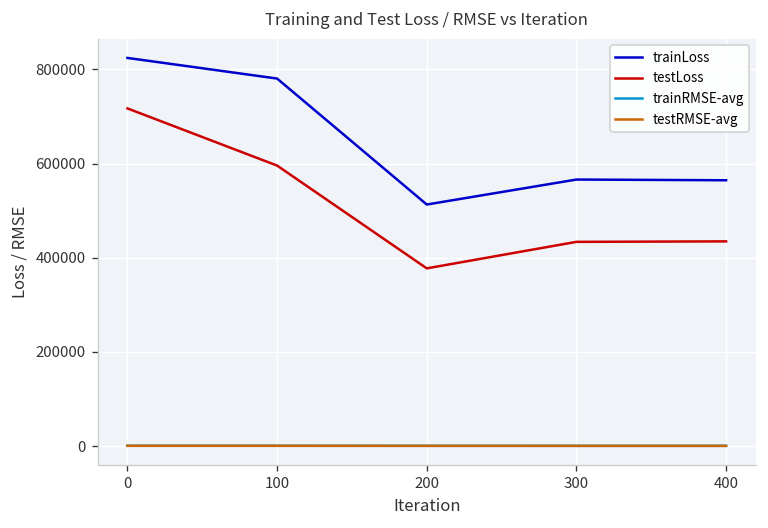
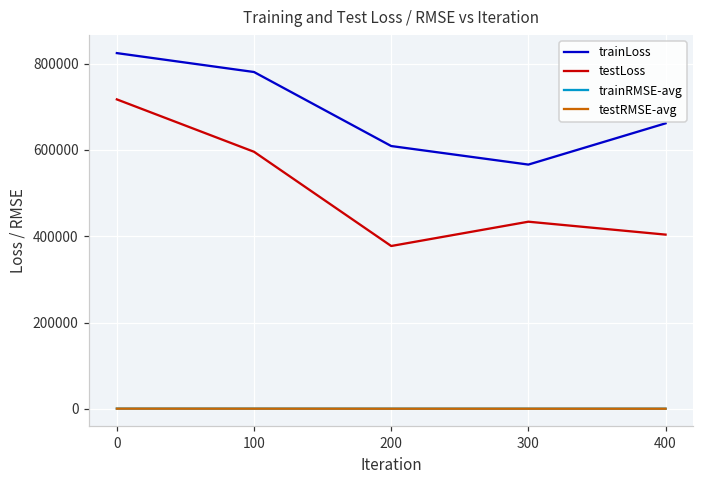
trainLoss, 200: 510000 -> 610000
trainLoss, 400: 560000 -> 660000
testLoss, 400: 430000 -> 400000
